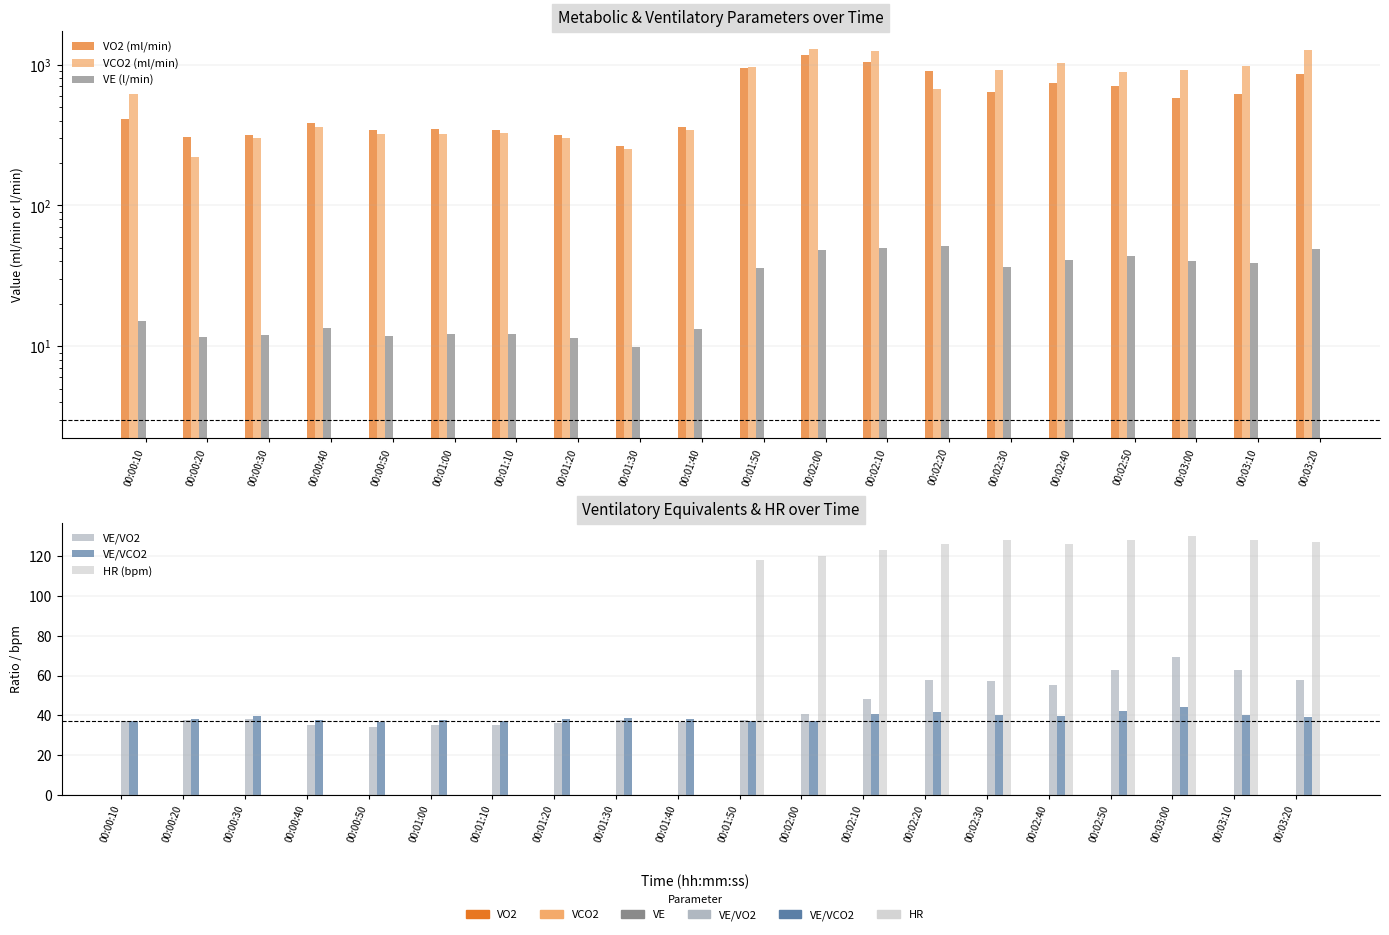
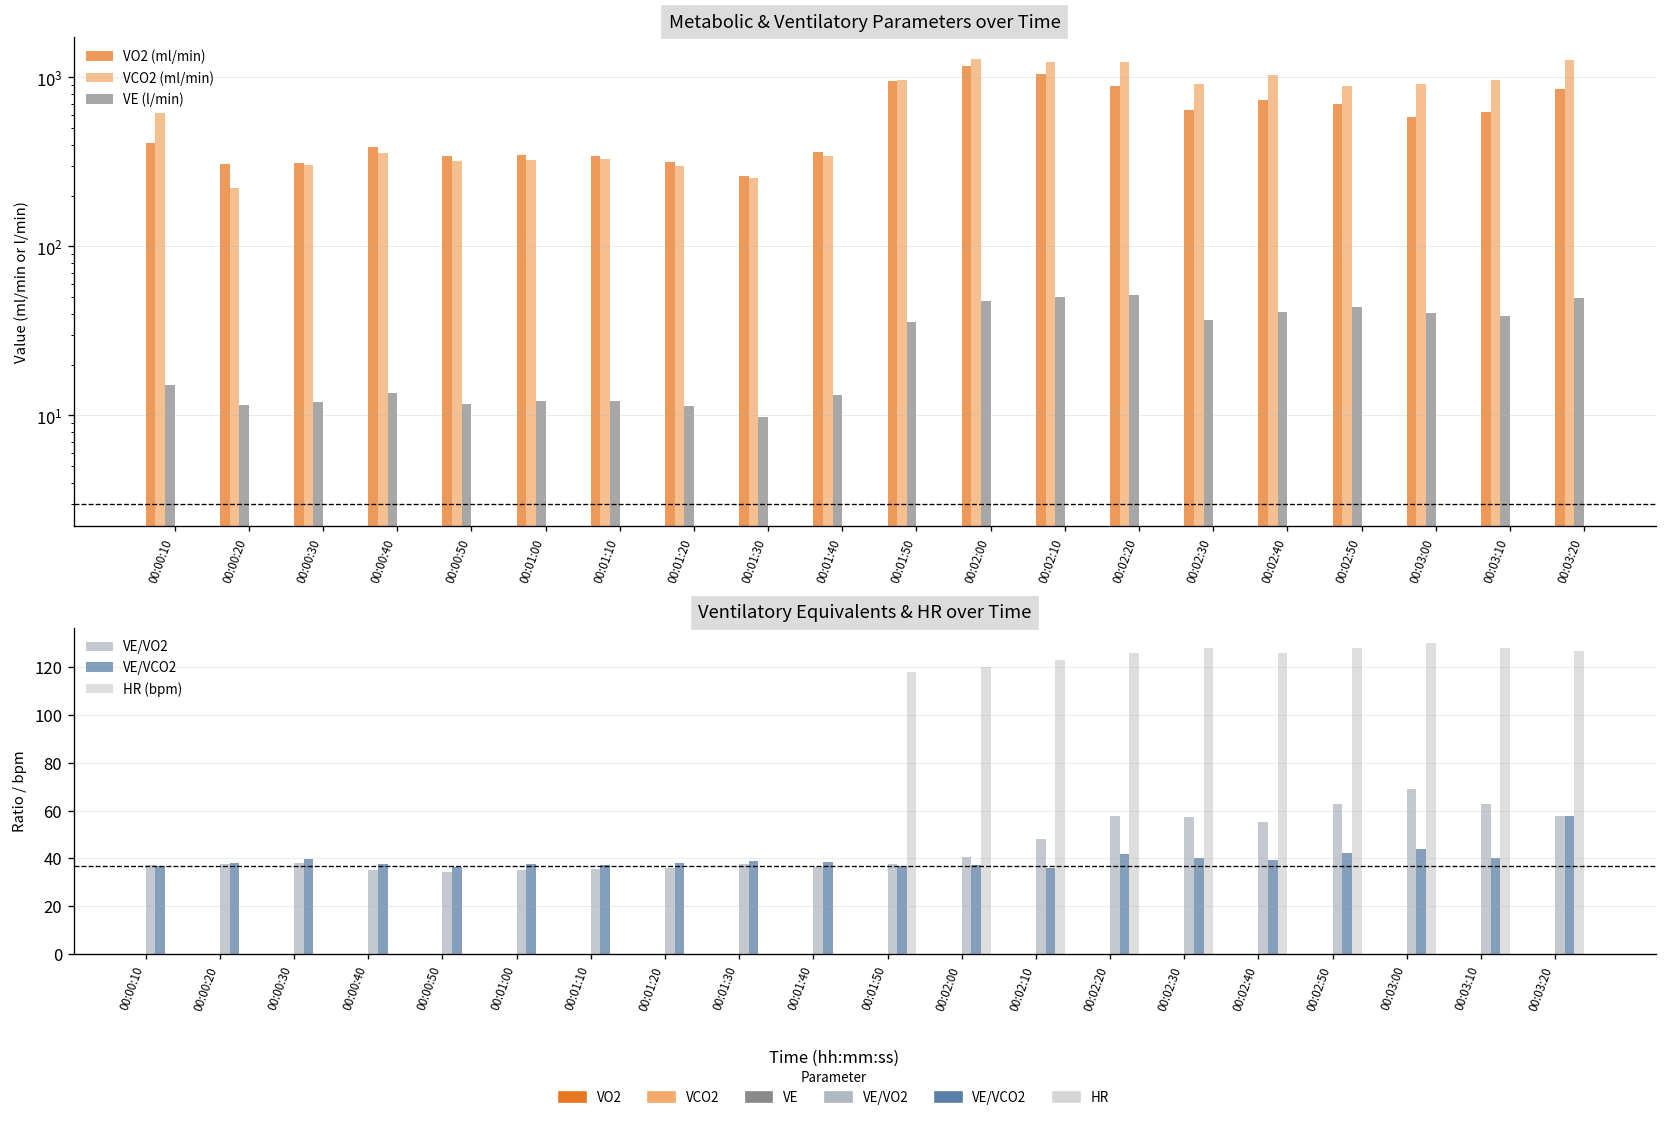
Metabolic & Ventilatory Parameters over Time, VCO2 (ml/min), 00:02:20: 700 -> 1200
Ventilatory Equivalents & HR over Time, VE/VCO2, 00:02:10: 40 -> 36
Ventilatory Equivalents & HR over Time, VE/VCO2, 00:03:20: 39 -> 58
